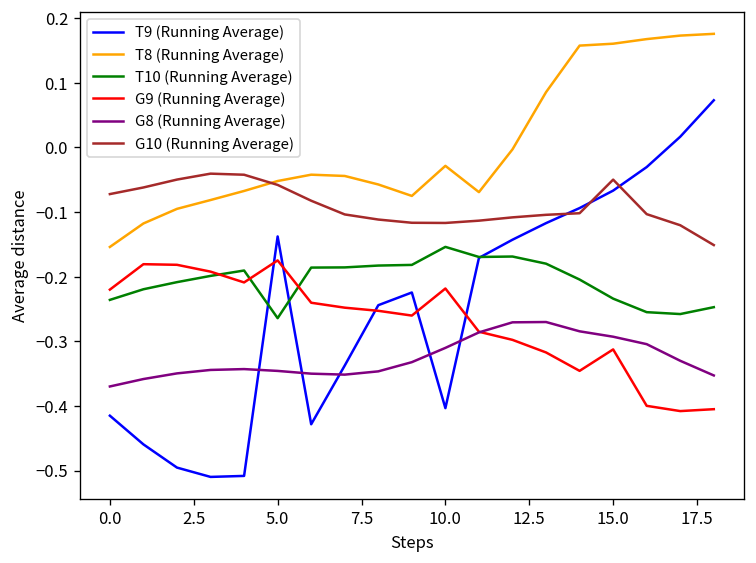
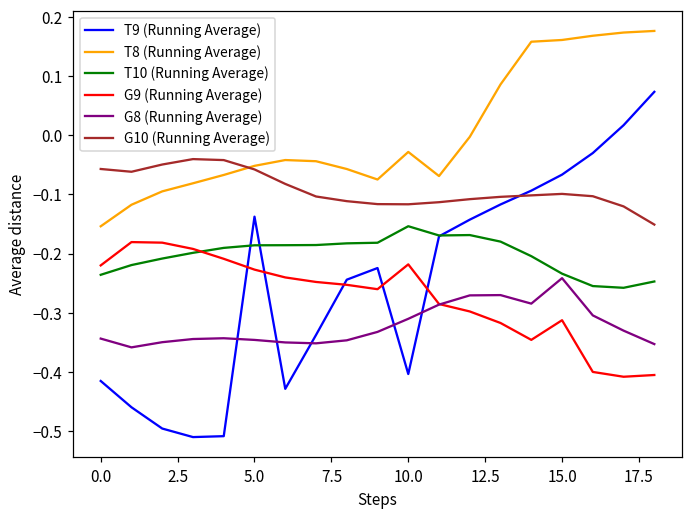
G8 (Running Average), 0.0: -0.37 -> -0.34
G10 (Running Average), 0.0: -0.07 -> -0.06
T10 (Running Average), 5.0: -0.26 -> -0.19
G9 (Running Average), 5.0: -0.17 -> -0.23
G8 (Running Average), 15.0: -0.29 -> -0.24
G10 (Running Average), 15.0: -0.05 -> -0.10
